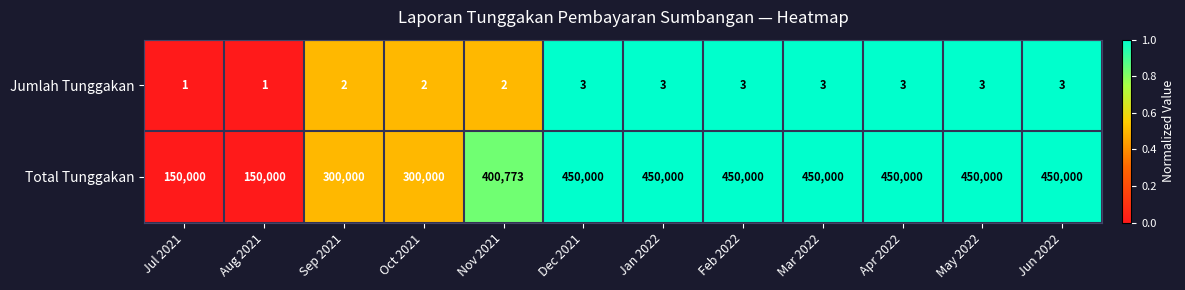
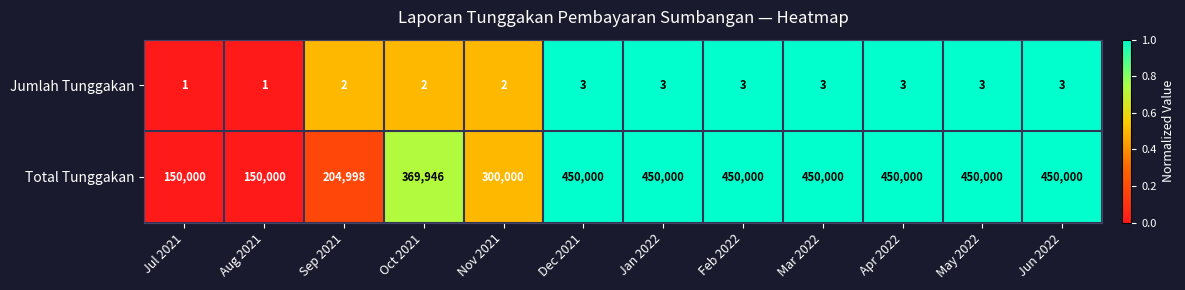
Total Tunggakan, Sep 2021: 300,000 -> 204,998
Total Tunggakan, Oct 2021: 300,000 -> 369,946
Total Tunggakan, Nov 2021: 400,773 -> 300,000
